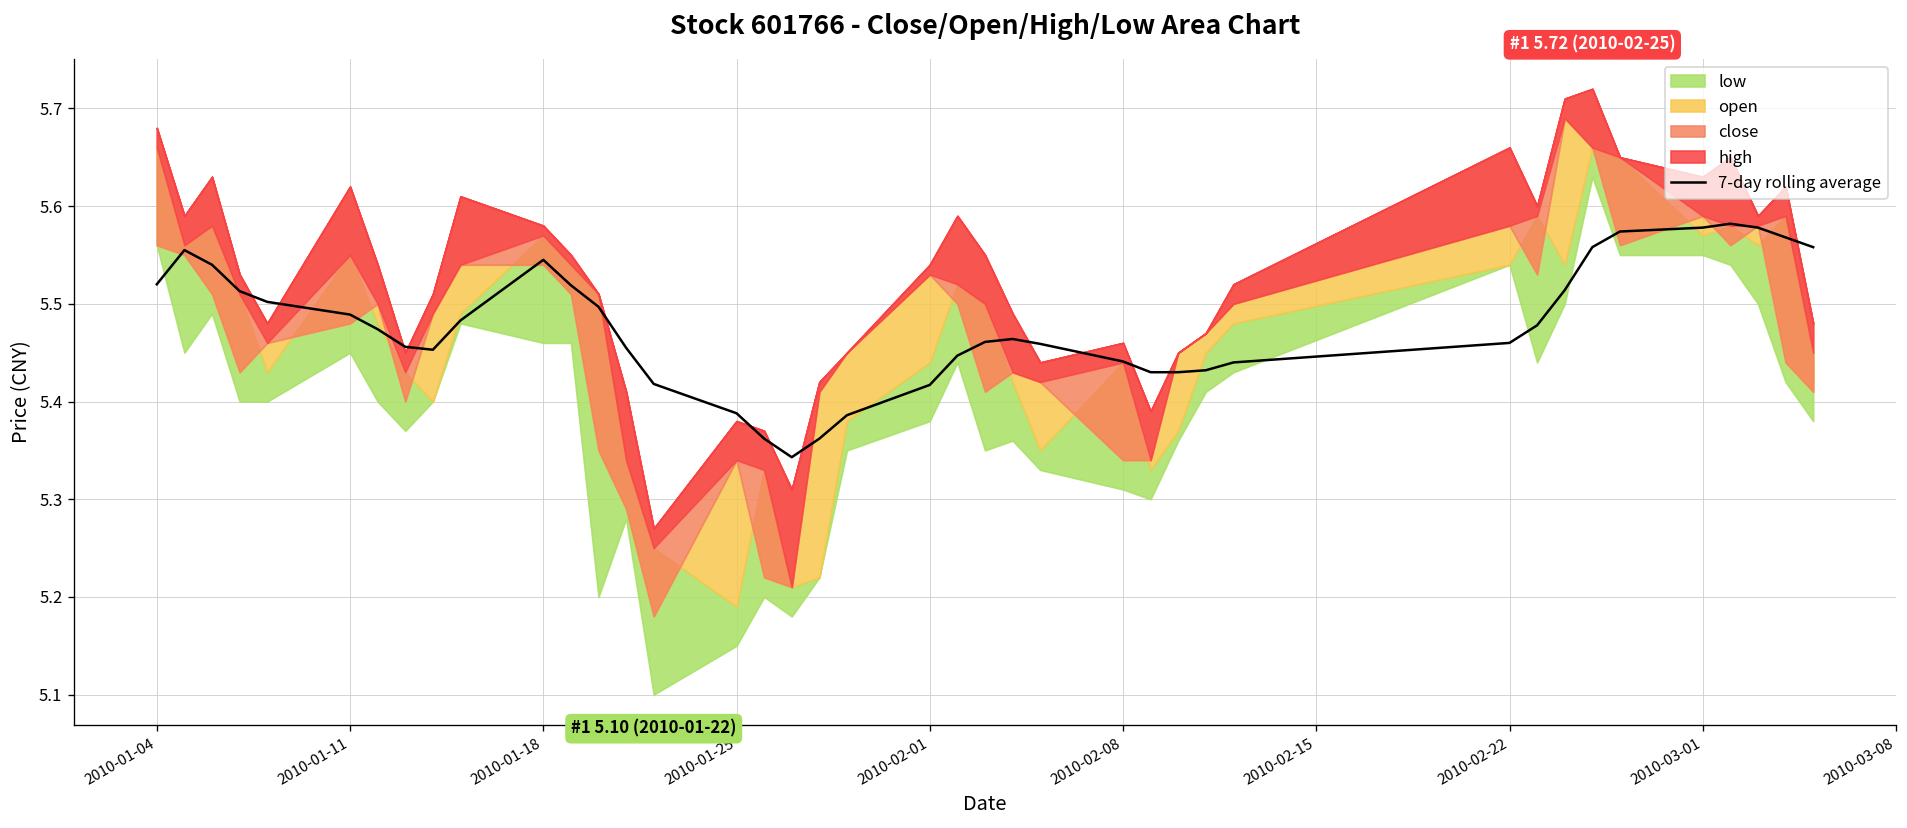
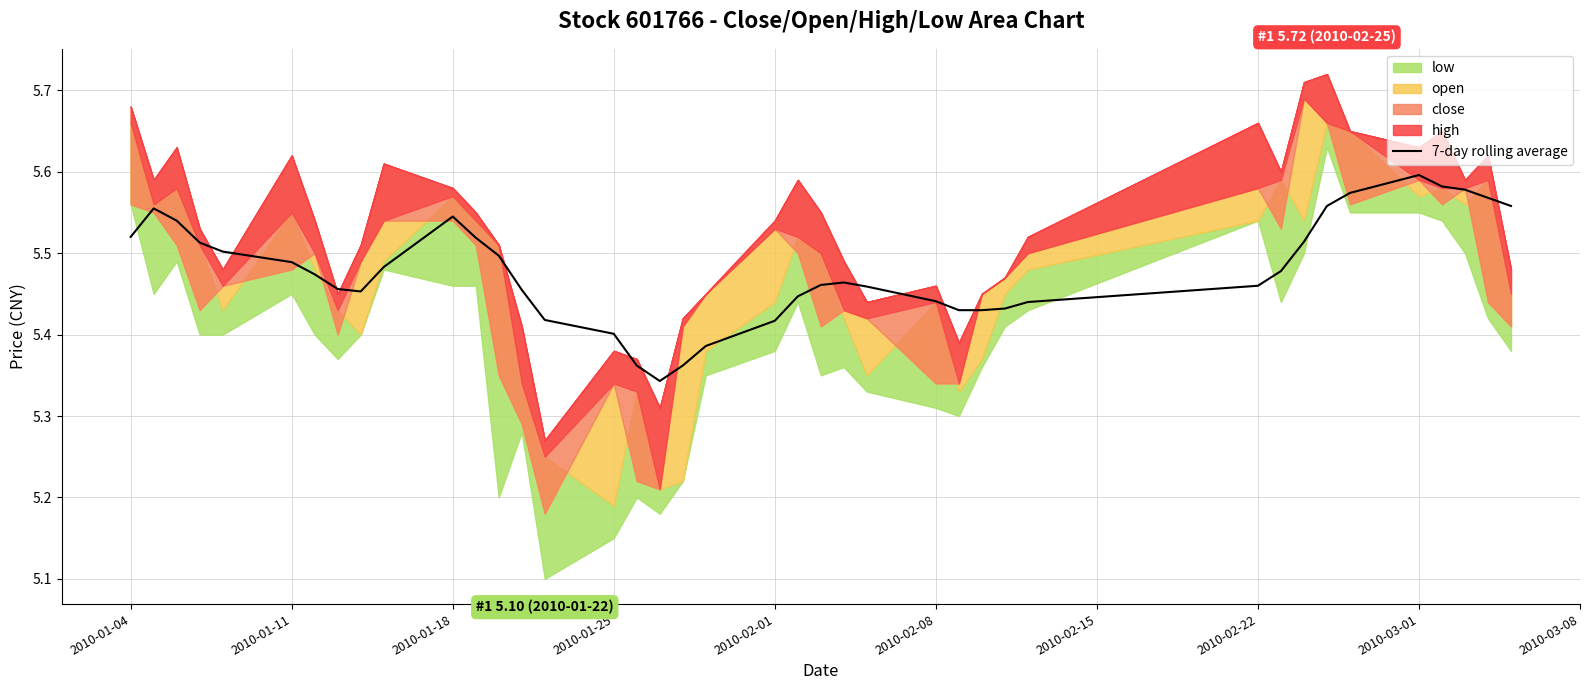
7-day rolling average, 2010-01-25: 5.39 -> 5.40
7-day rolling average, 2010-03-01: 5.58 -> 5.60
